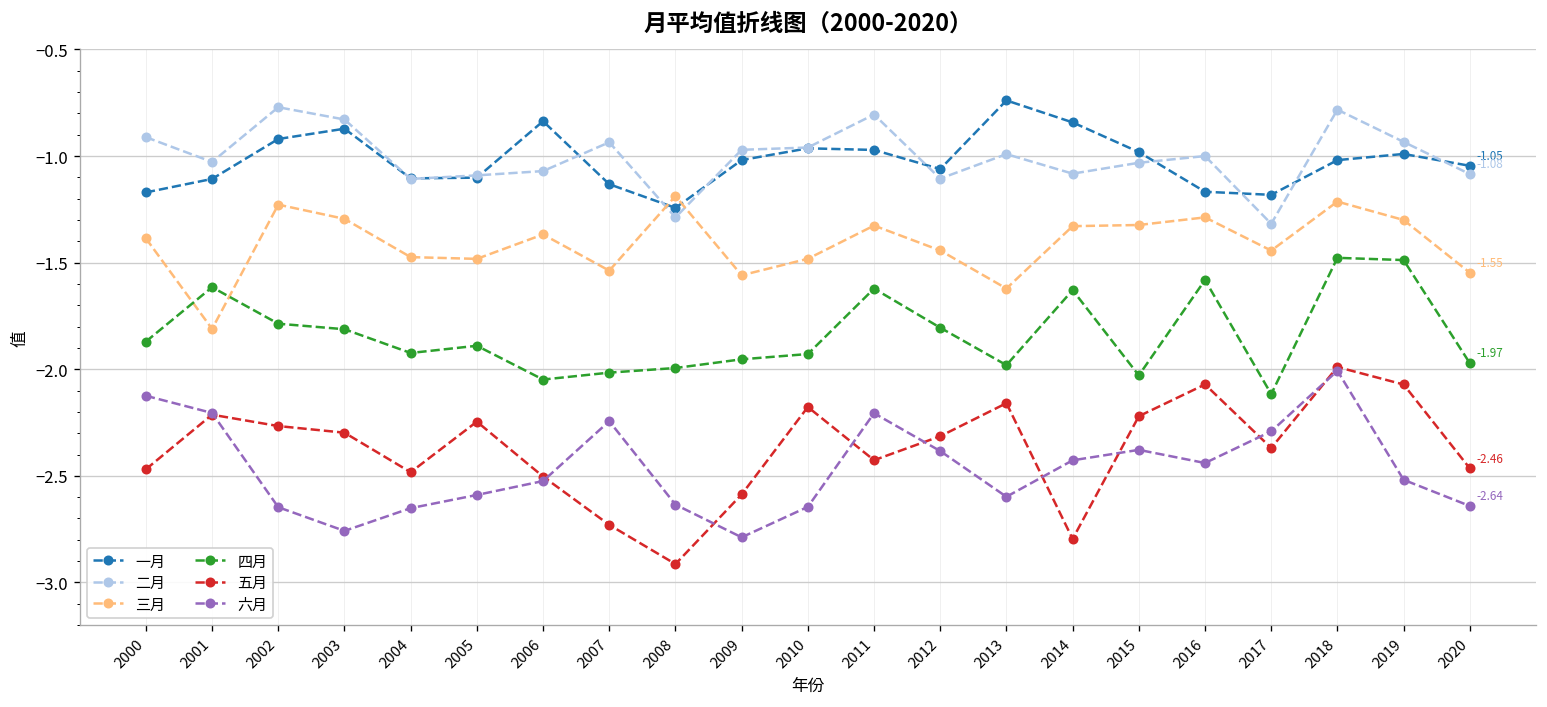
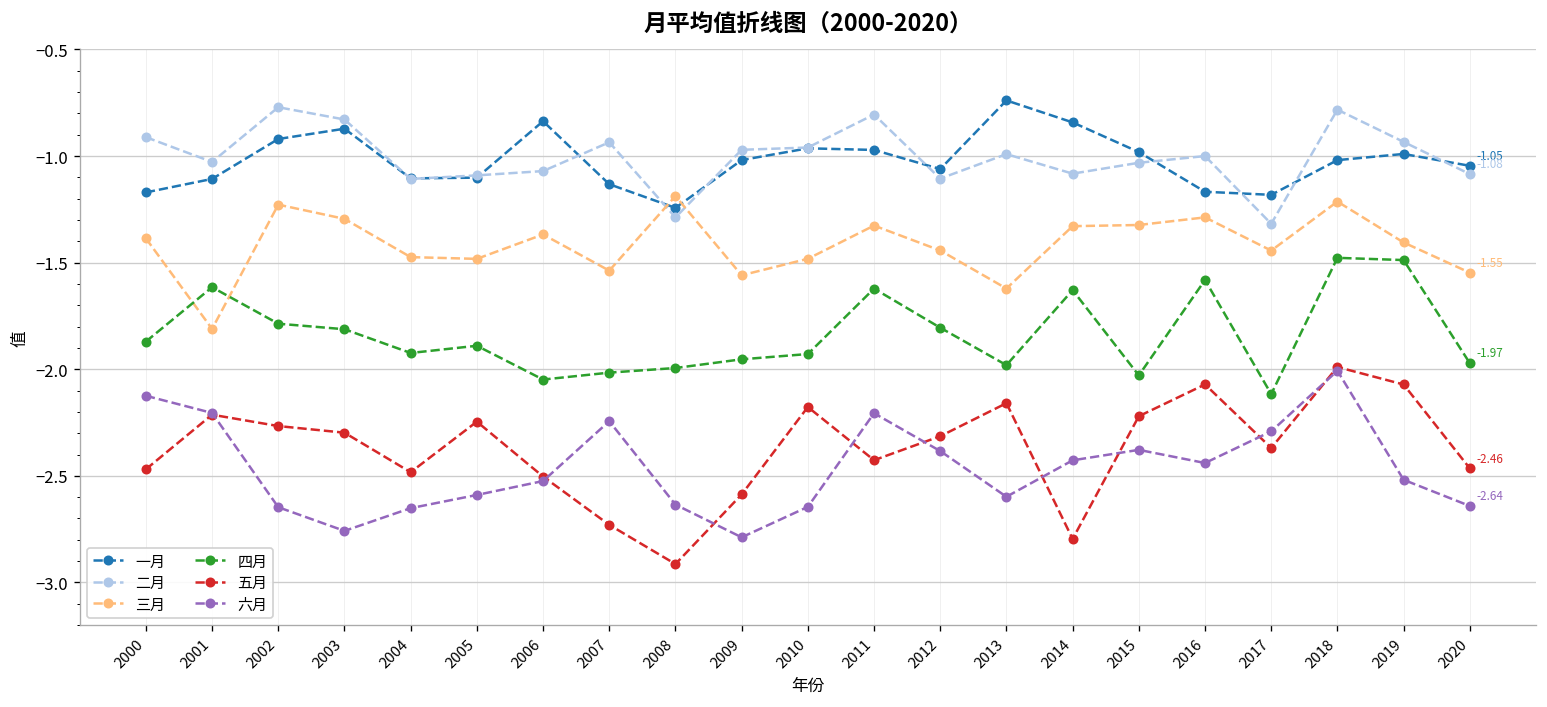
三月, 2019: -1.30 -> -1.41
